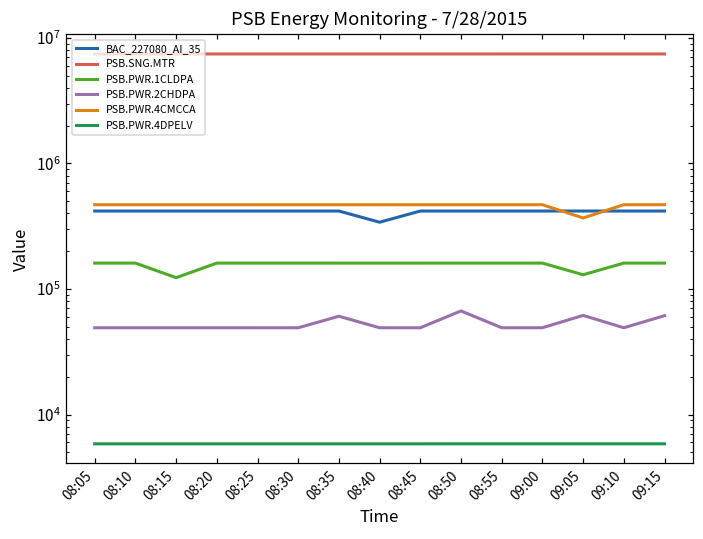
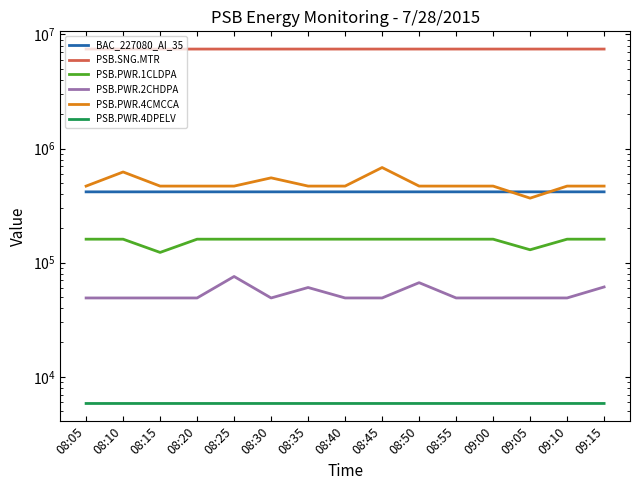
PSB.PWR.4CMCCA, 08:10: 470000 -> 600000
PSB.PWR.2CHDPA, 08:25: 49000 -> 80000
PSB.PWR.4CMCCA, 08:30: 470000 -> 600000
BAC_227080_AI_35, 08:40: 340000 -> 420000
PSB.PWR.4CMCCA, 08:45: 470000 -> 700000
PSB.PWR.2CHDPA, 09:05: 60000 -> 49000
